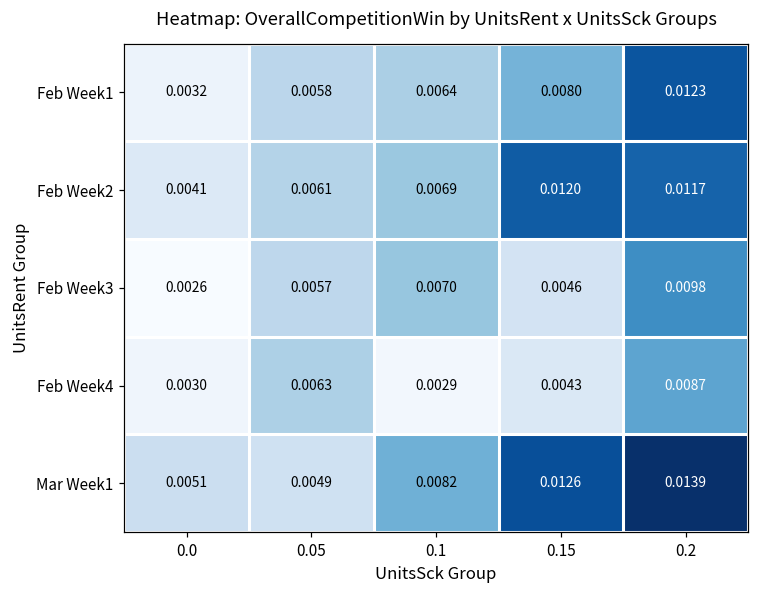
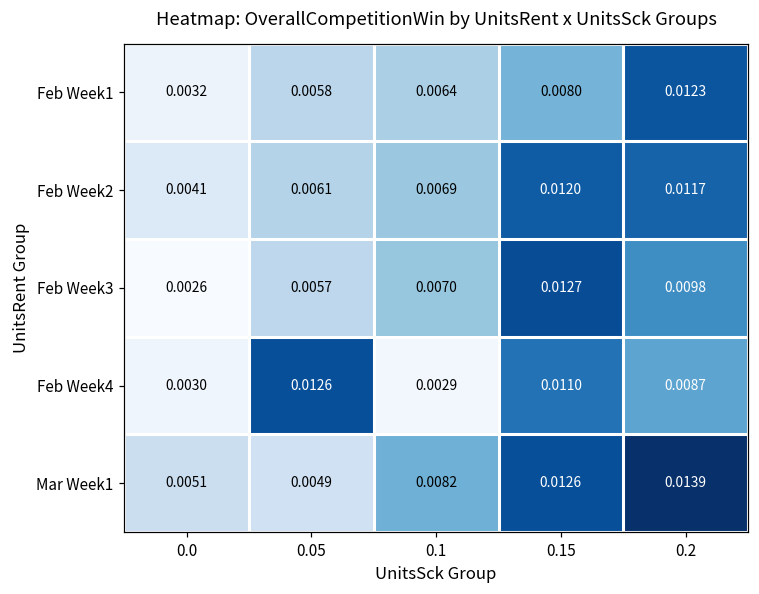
Feb Week3, 0.15: 0.0046 -> 0.0127
Feb Week4, 0.05: 0.0063 -> 0.0126
Feb Week4, 0.15: 0.0043 -> 0.0110
